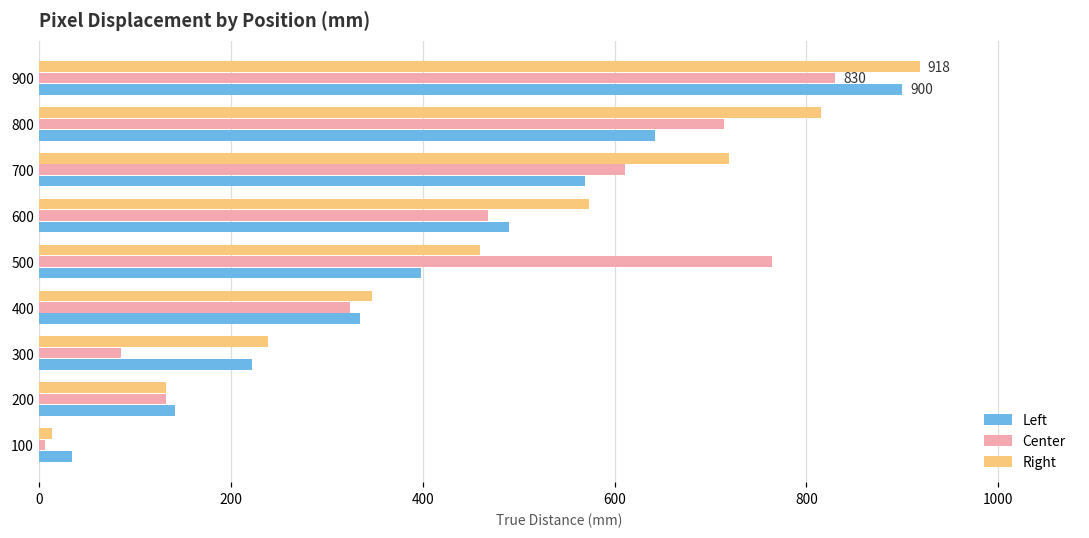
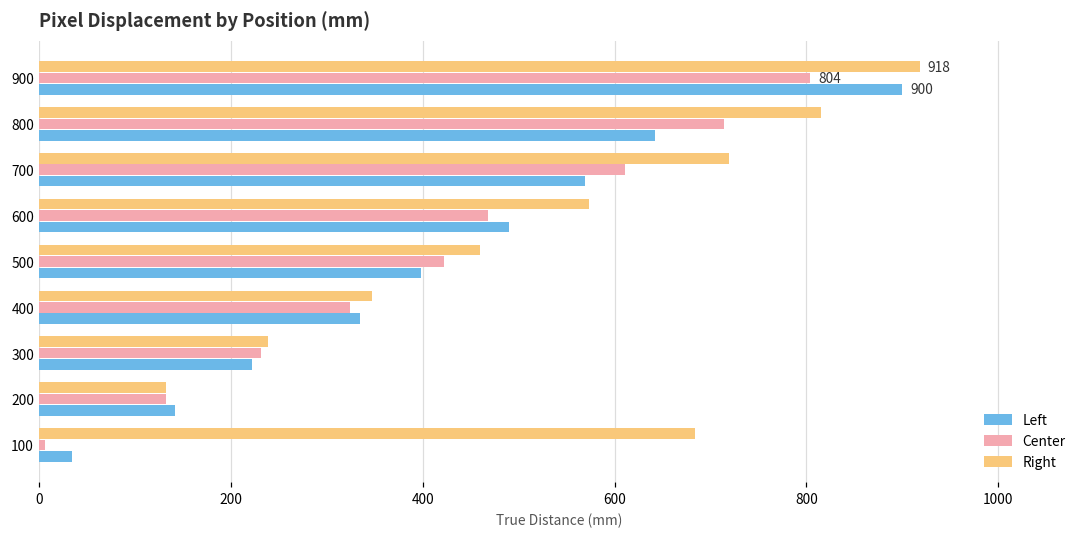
Center, 900: 830 -> 804
Center, 500: 760 -> 420
Center, 300: 90 -> 230
Right, 100: 10 -> 680
